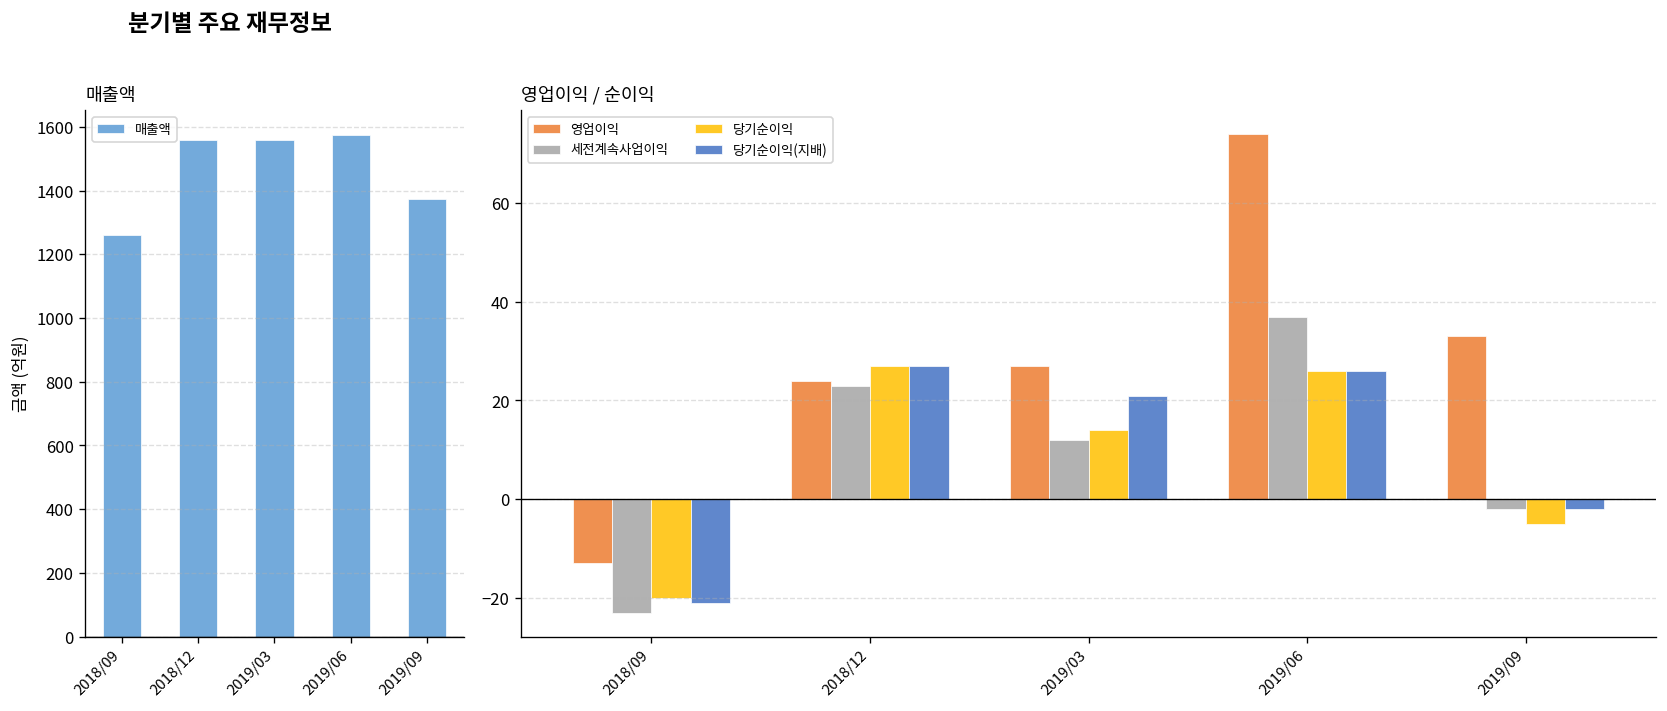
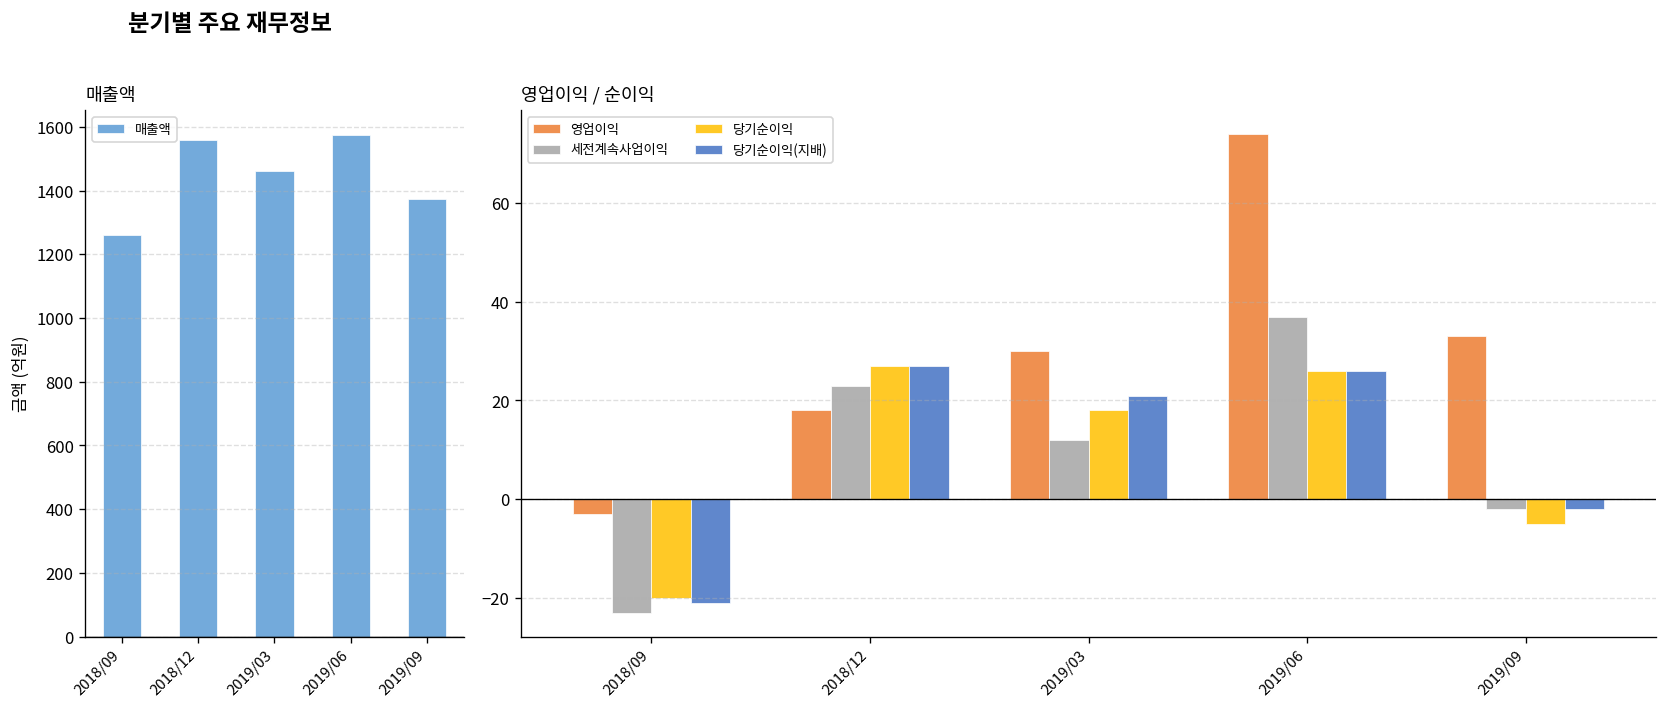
매출액, 2019/03: 1560 -> 1460
영업이익 / 순이익, 영업이익, 2018/09: -13 -> -3
영업이익 / 순이익, 영업이익, 2018/12: 24 -> 18
영업이익 / 순이익, 영업이익, 2019/03: 27 -> 30
영업이익 / 순이익, 당기순이익, 2019/03: 14 -> 18
